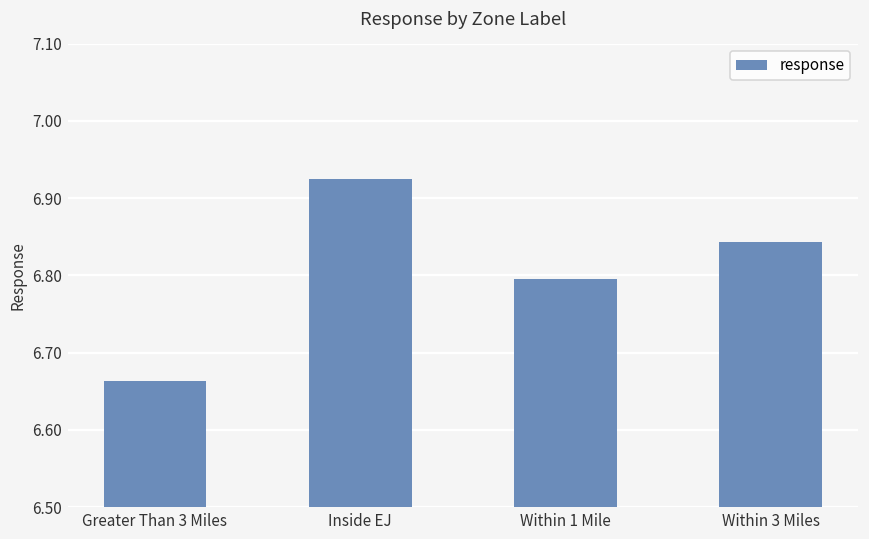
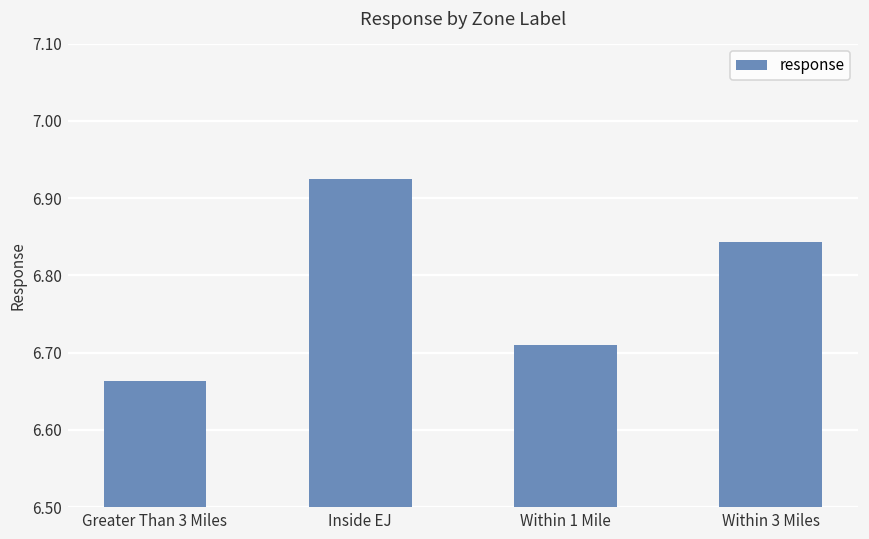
Within 1 Mile: 6.79 -> 6.71
